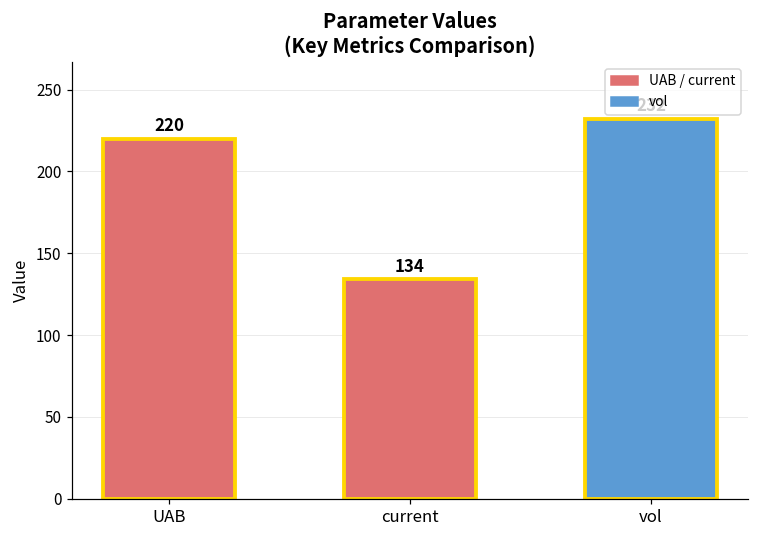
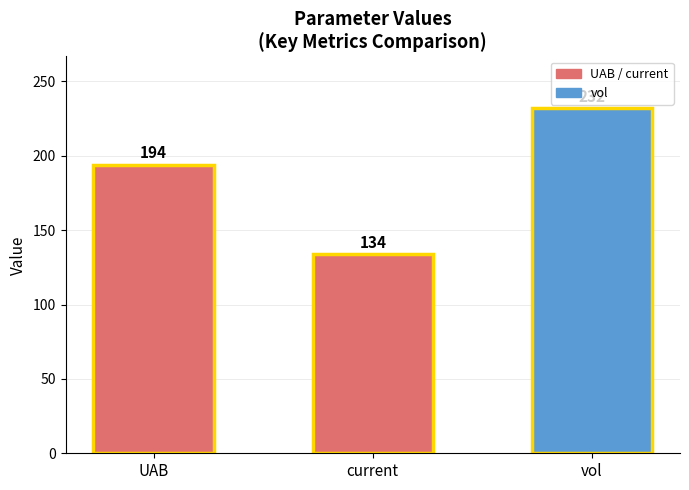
UAB: 220 -> 194
